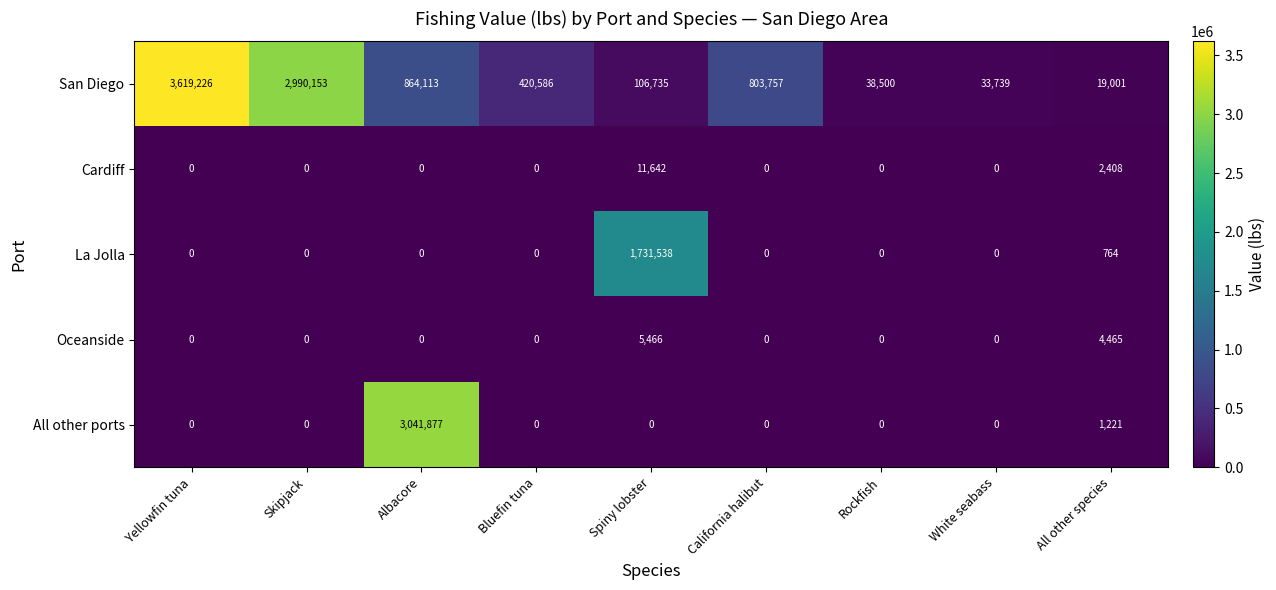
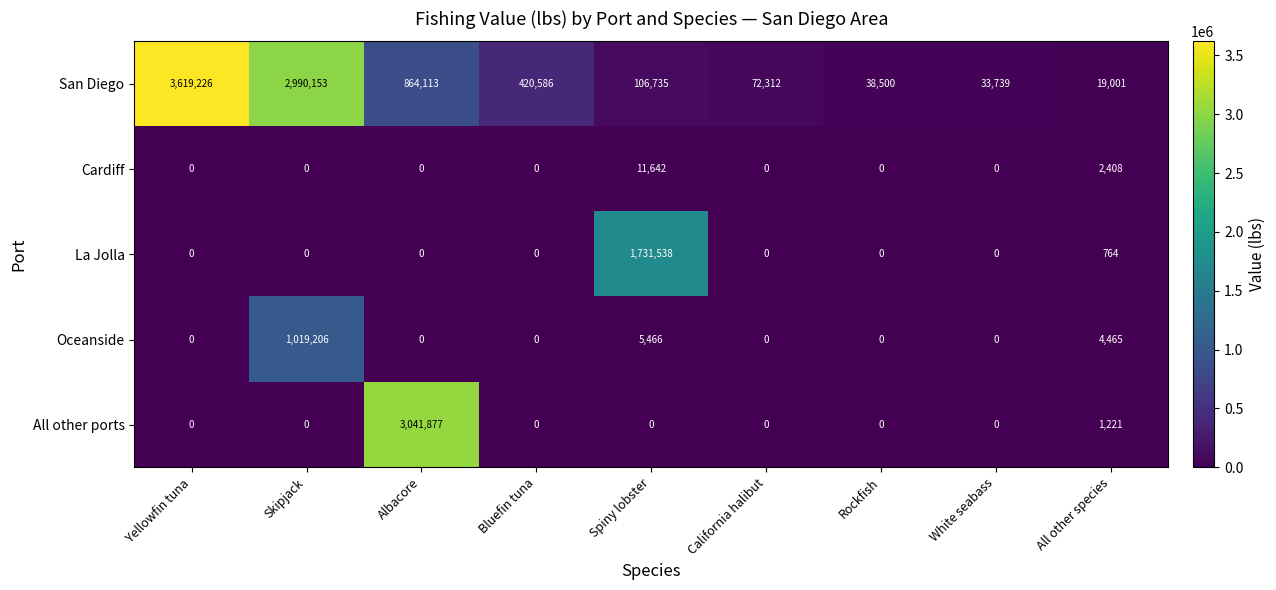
San Diego, California halibut: 803,757 -> 72,312
Oceanside, Skipjack: 0 -> 1,019,206
